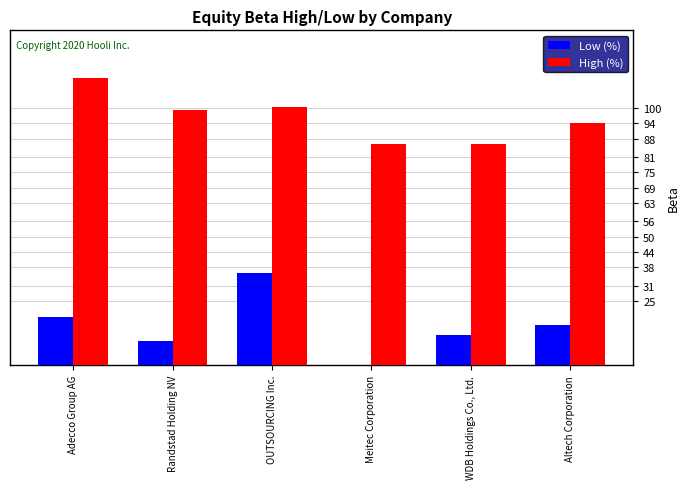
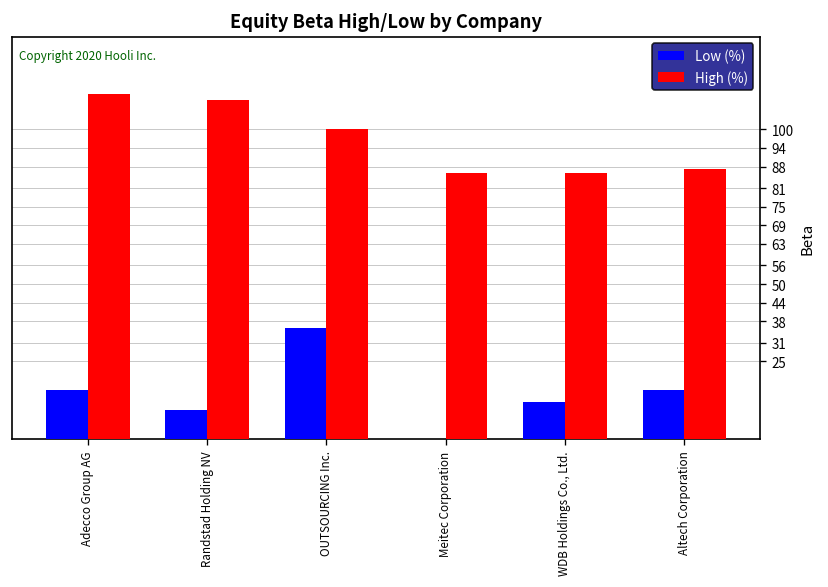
Low (%), Adecco Group AG: 19 -> 16
High (%), Randstad Holding NV: 99 -> 109
High (%), Altech Corporation: 94 -> 87
